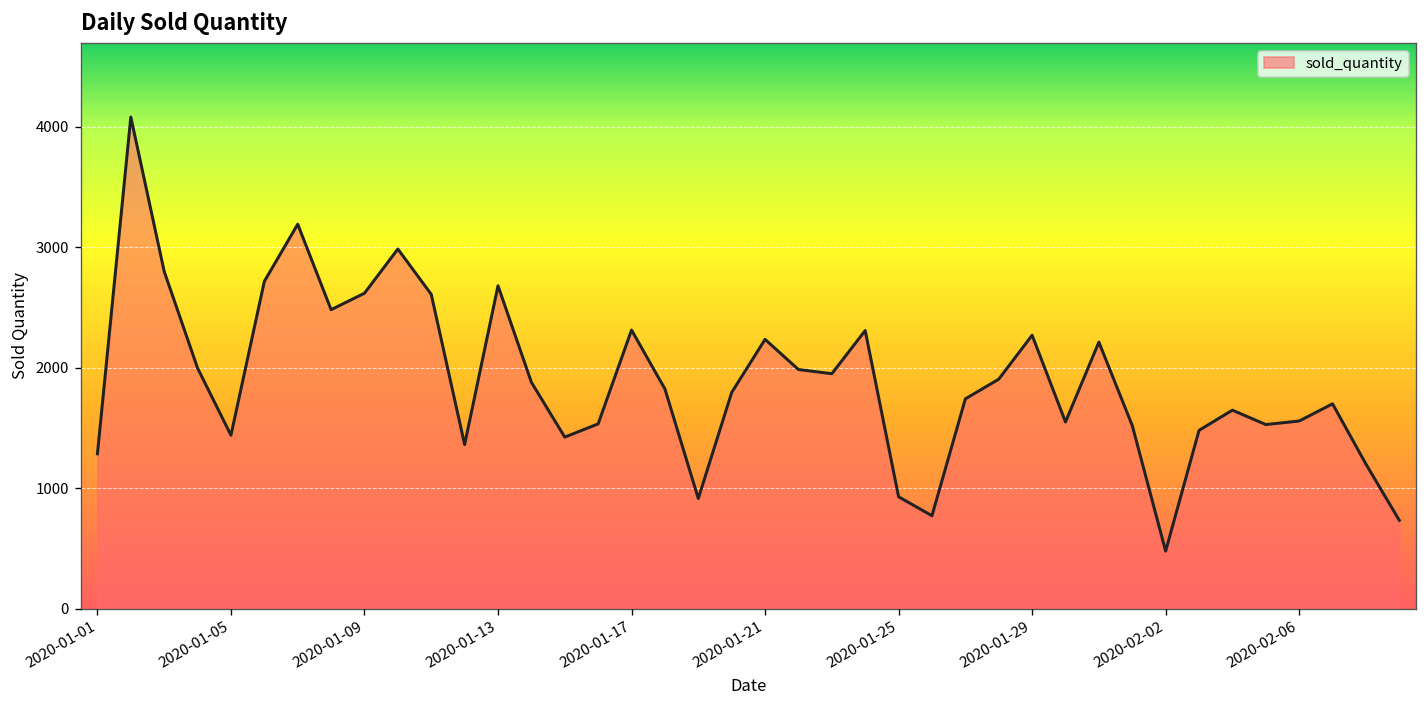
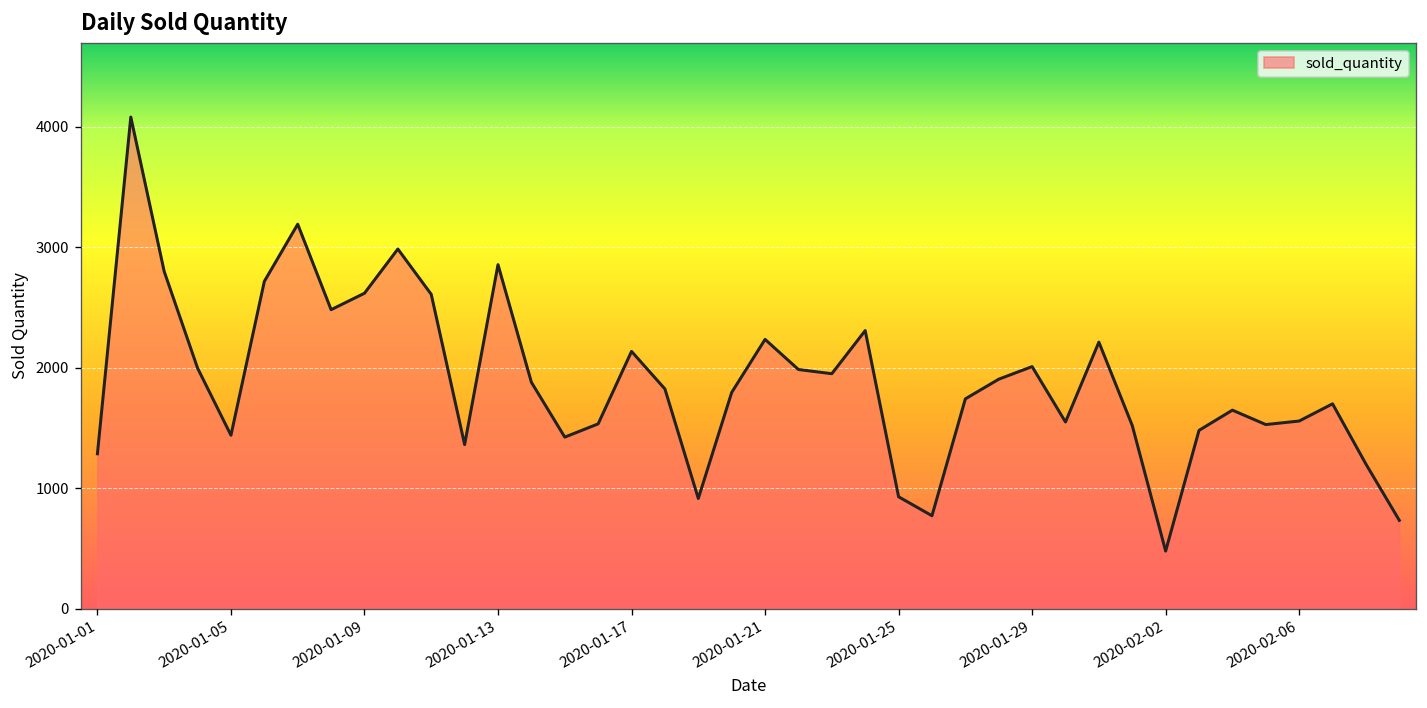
2020-01-13: 2680 -> 2850
2020-01-17: 2310 -> 2130
2020-01-29: 2270 -> 2010
